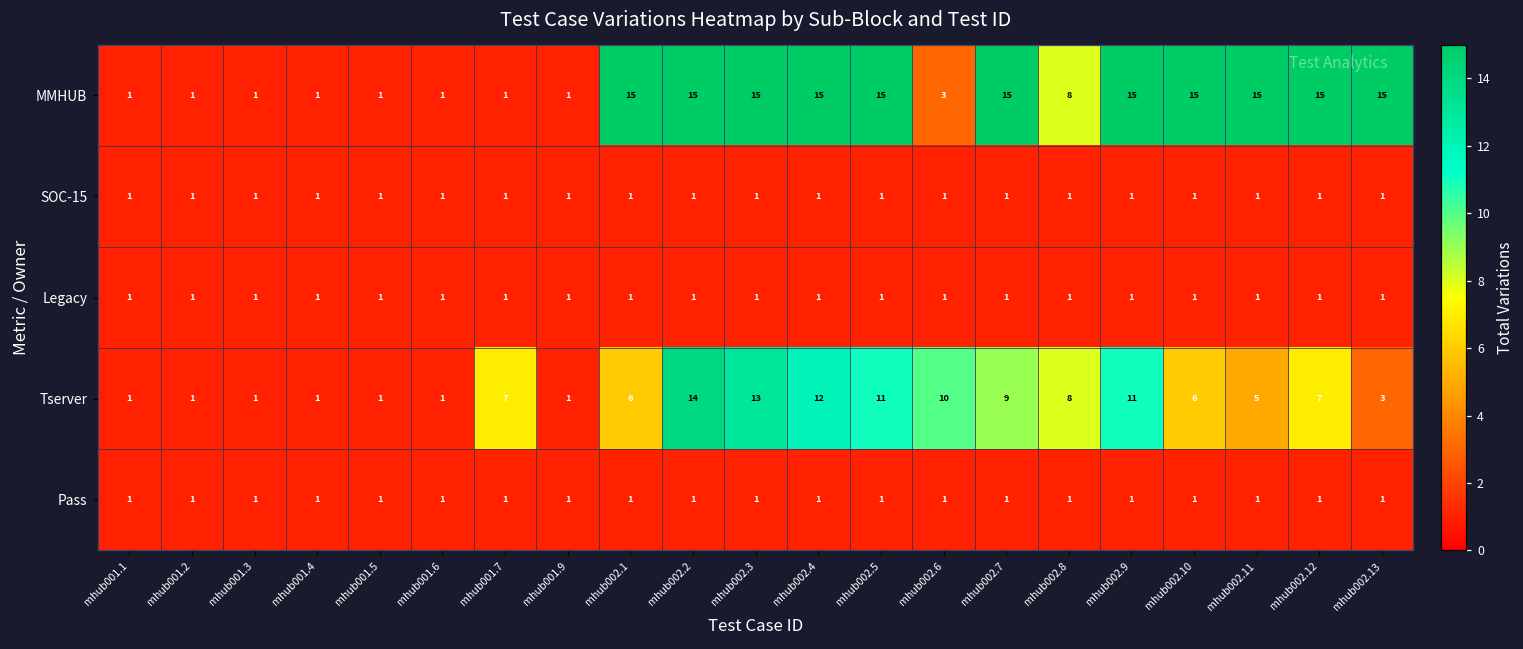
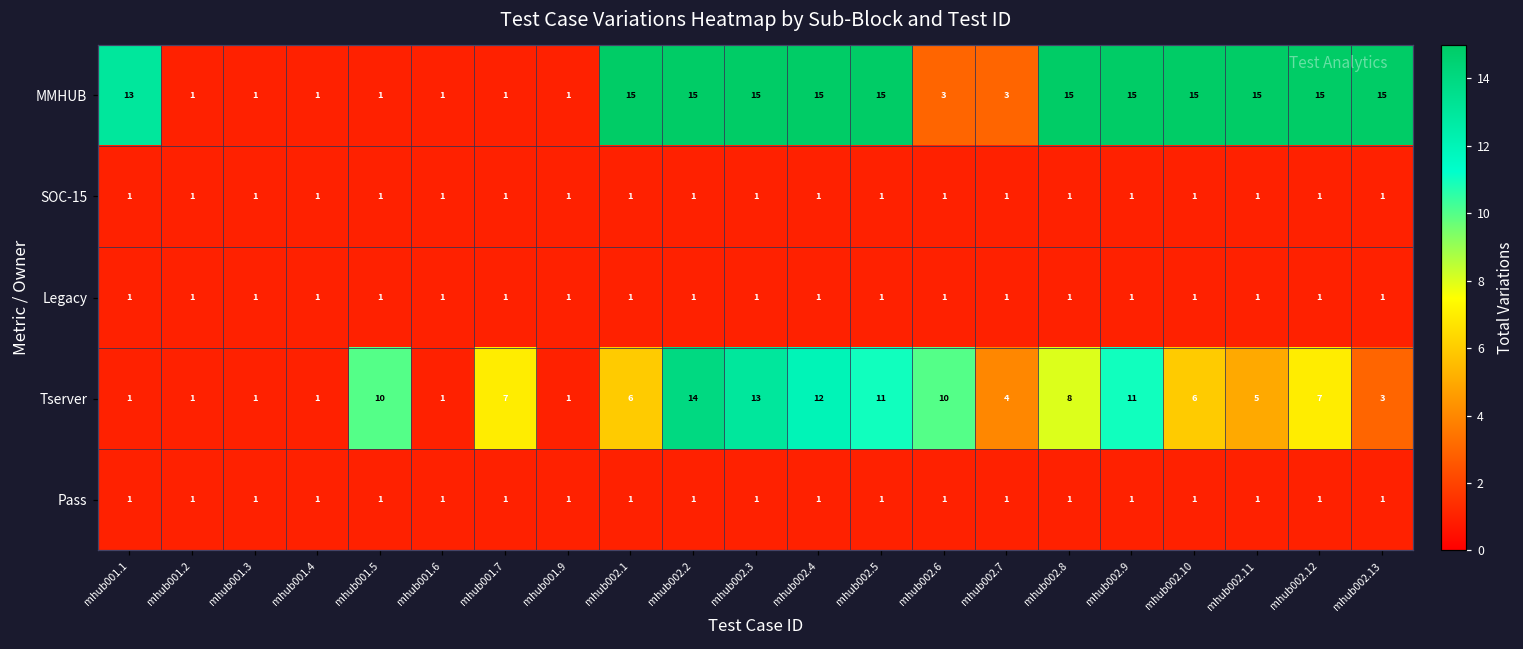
MMHUB, mhub001.1: 1 -> 13
MMHUB, mhub002.7: 15 -> 3
MMHUB, mhub002.8: 8 -> 15
Tserver, mhub001.5: 1 -> 10
Tserver, mhub002.7: 9 -> 4
